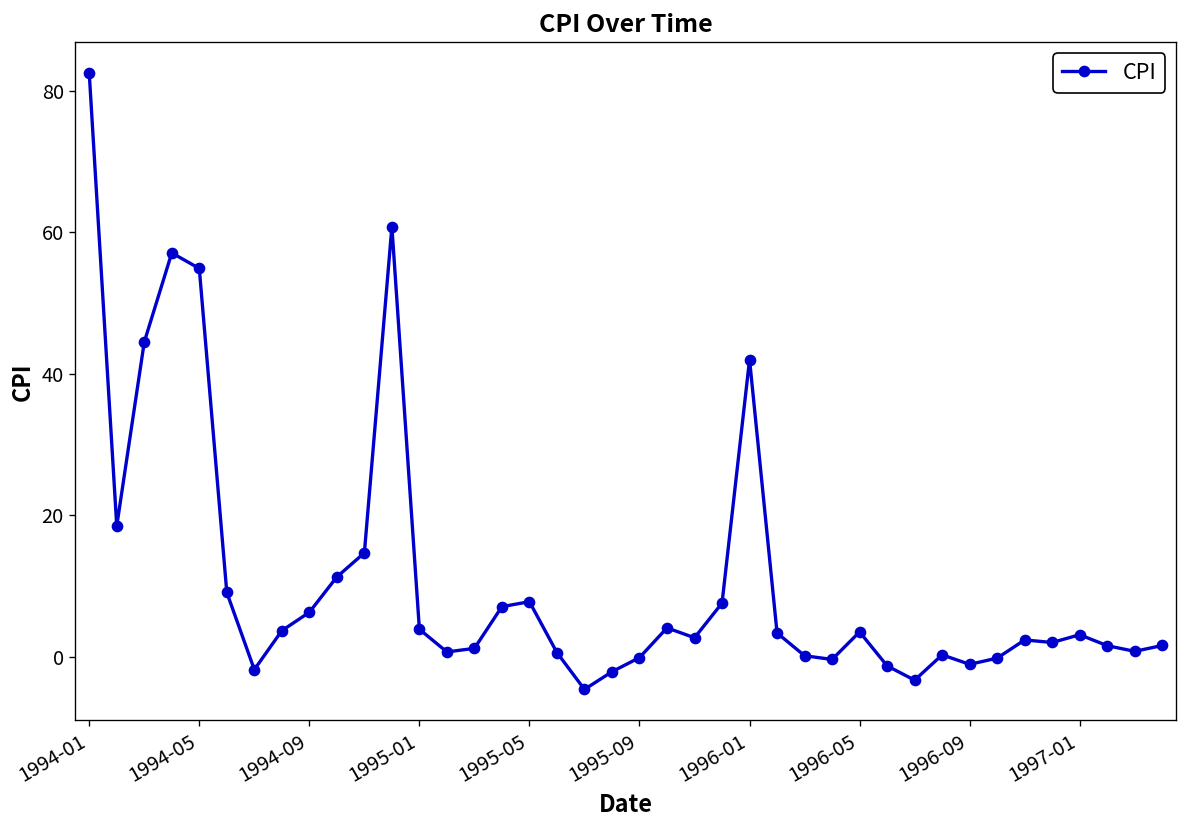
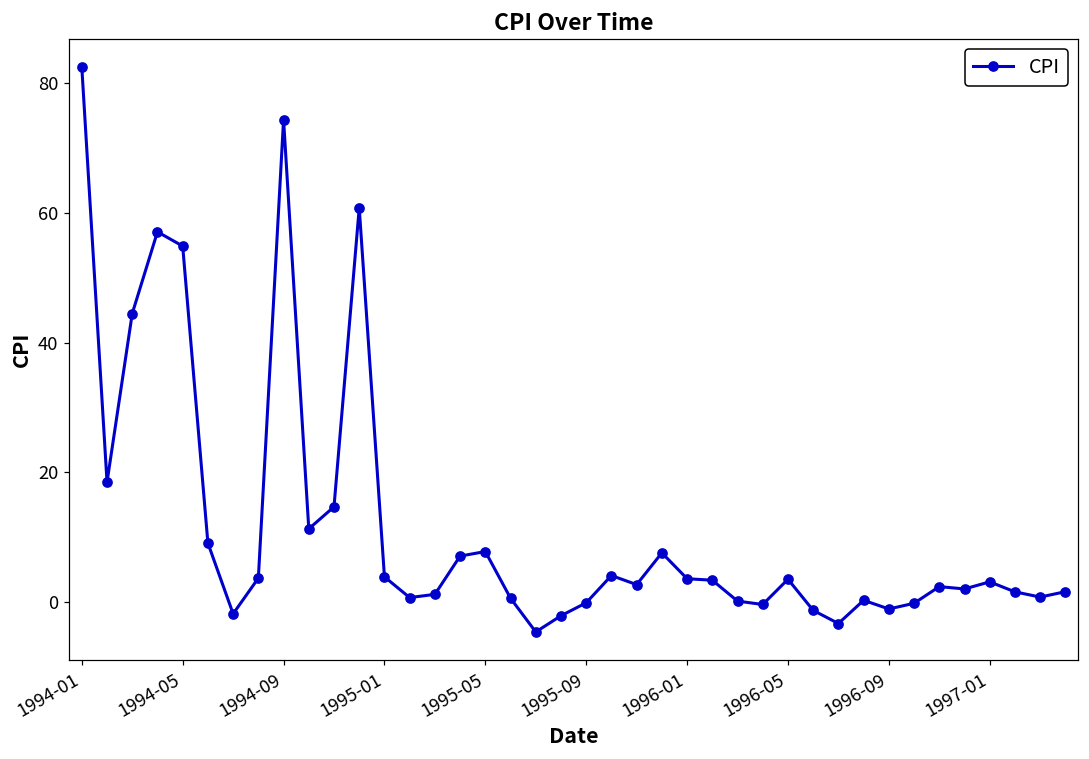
1994-09: 6 -> 74
1996-01: 42 -> 4
